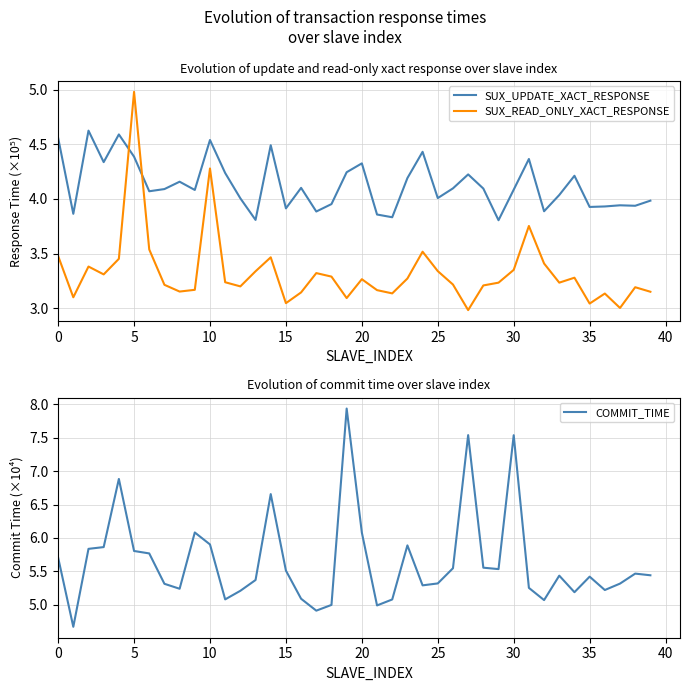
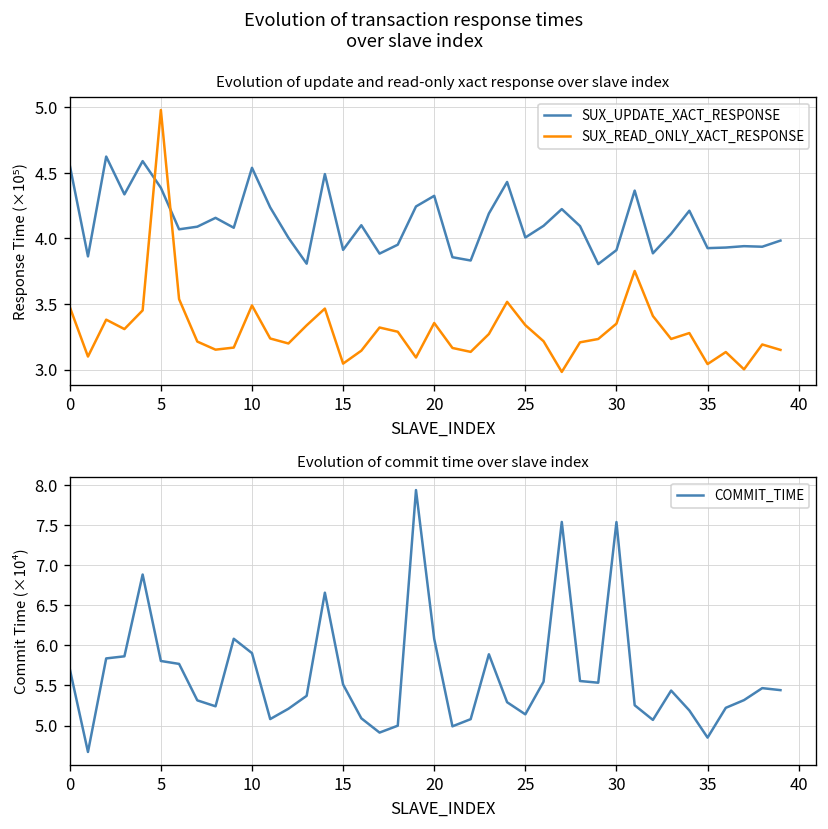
Evolution of update and read-only xact response over slave index, SUX_READ_ONLY_XACT_RESPONSE, 10: 4.28 -> 3.49
Evolution of update and read-only xact response over slave index, SUX_READ_ONLY_XACT_RESPONSE, 20: 3.27 -> 3.36
Evolution of update and read-only xact response over slave index, SUX_UPDATE_XACT_RESPONSE, 30: 4.08 -> 3.91
Evolution of commit time over slave index, 25: 5.3 -> 5.1
Evolution of commit time over slave index, 35: 5.4 -> 4.8
